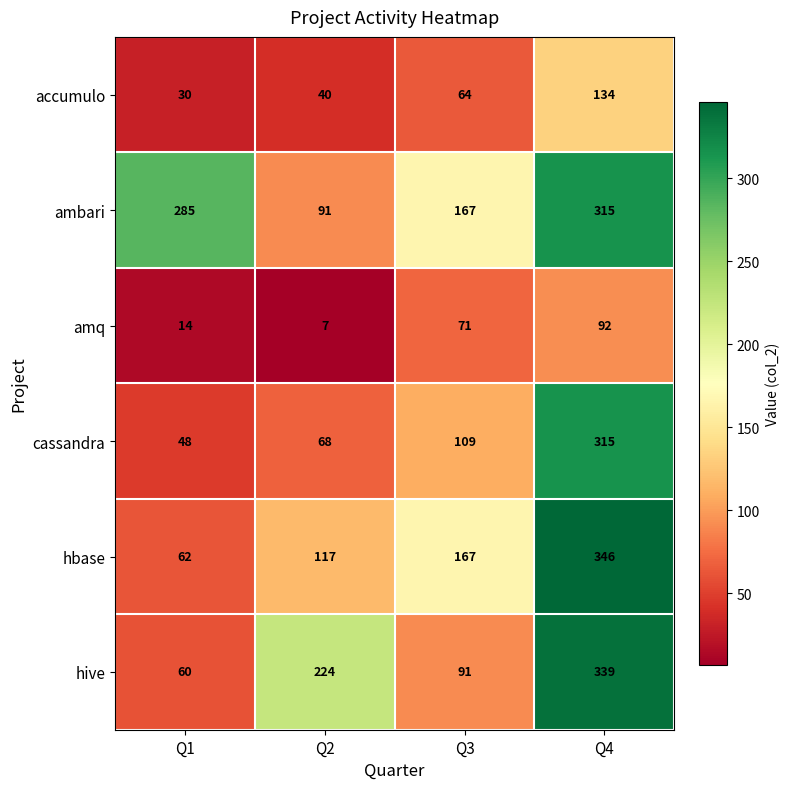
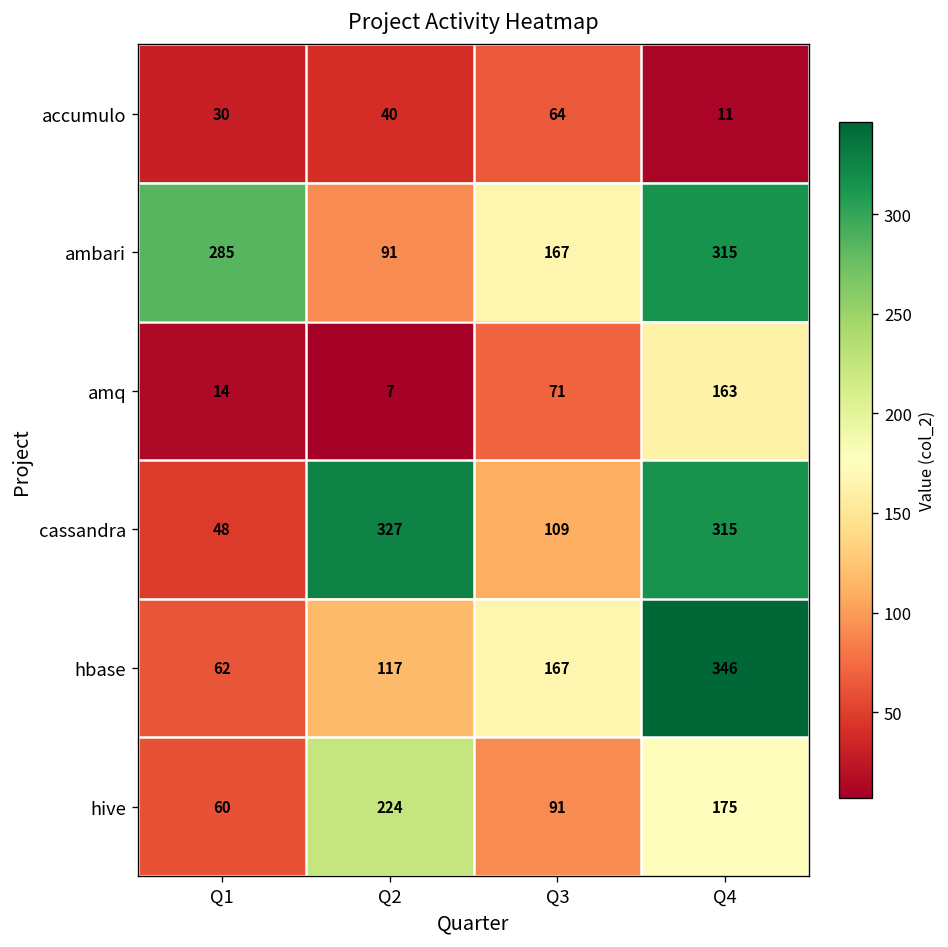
accumulo, Q4: 134 -> 11
amq, Q4: 92 -> 163
cassandra, Q2: 68 -> 327
hive, Q4: 339 -> 175
